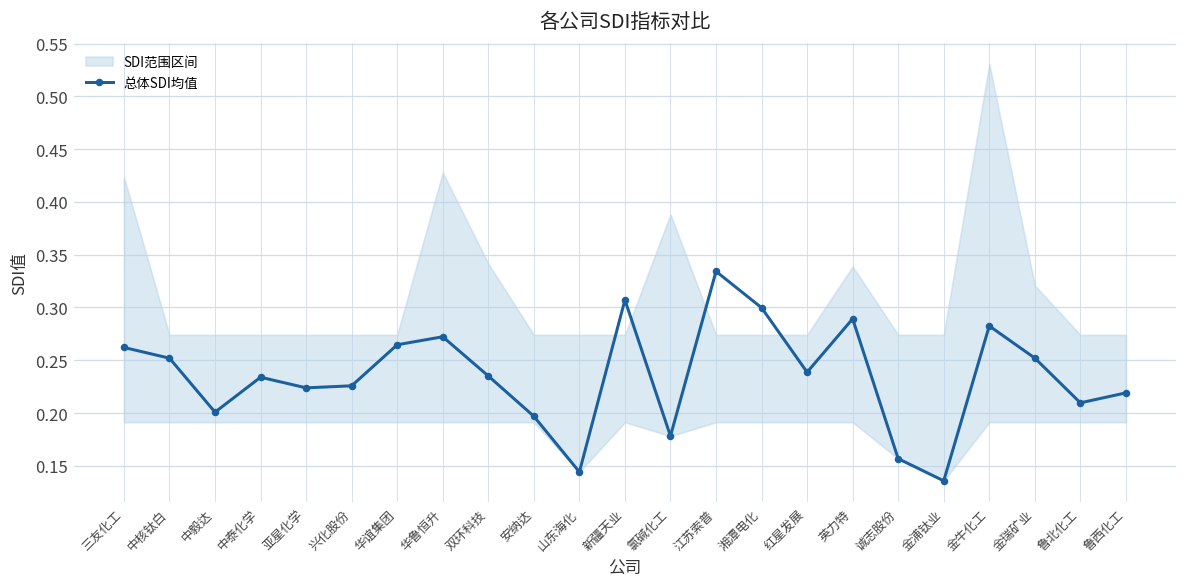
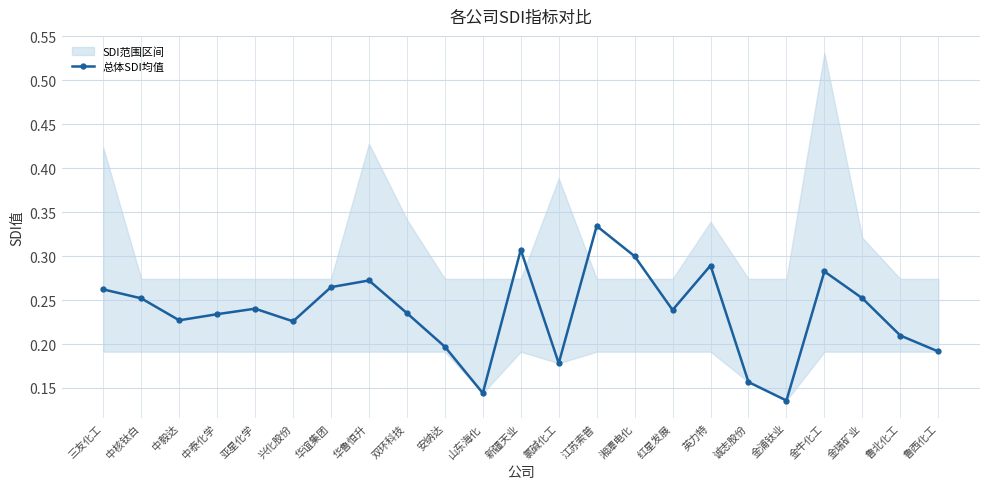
总体SDI均值, 中毅达: 0.20 -> 0.23
总体SDI均值, 亚星化学: 0.22 -> 0.24
总体SDI均值, 鲁西化工: 0.22 -> 0.19
